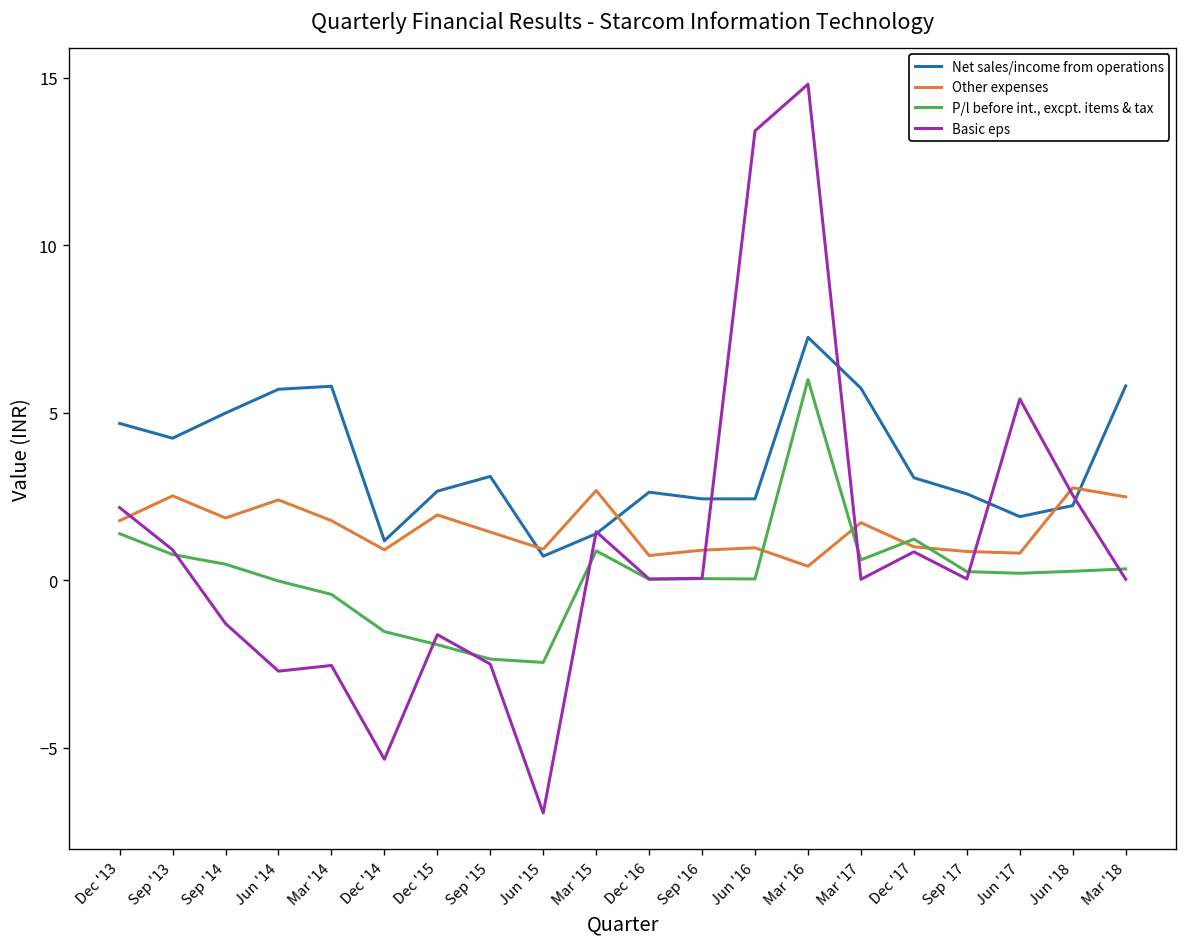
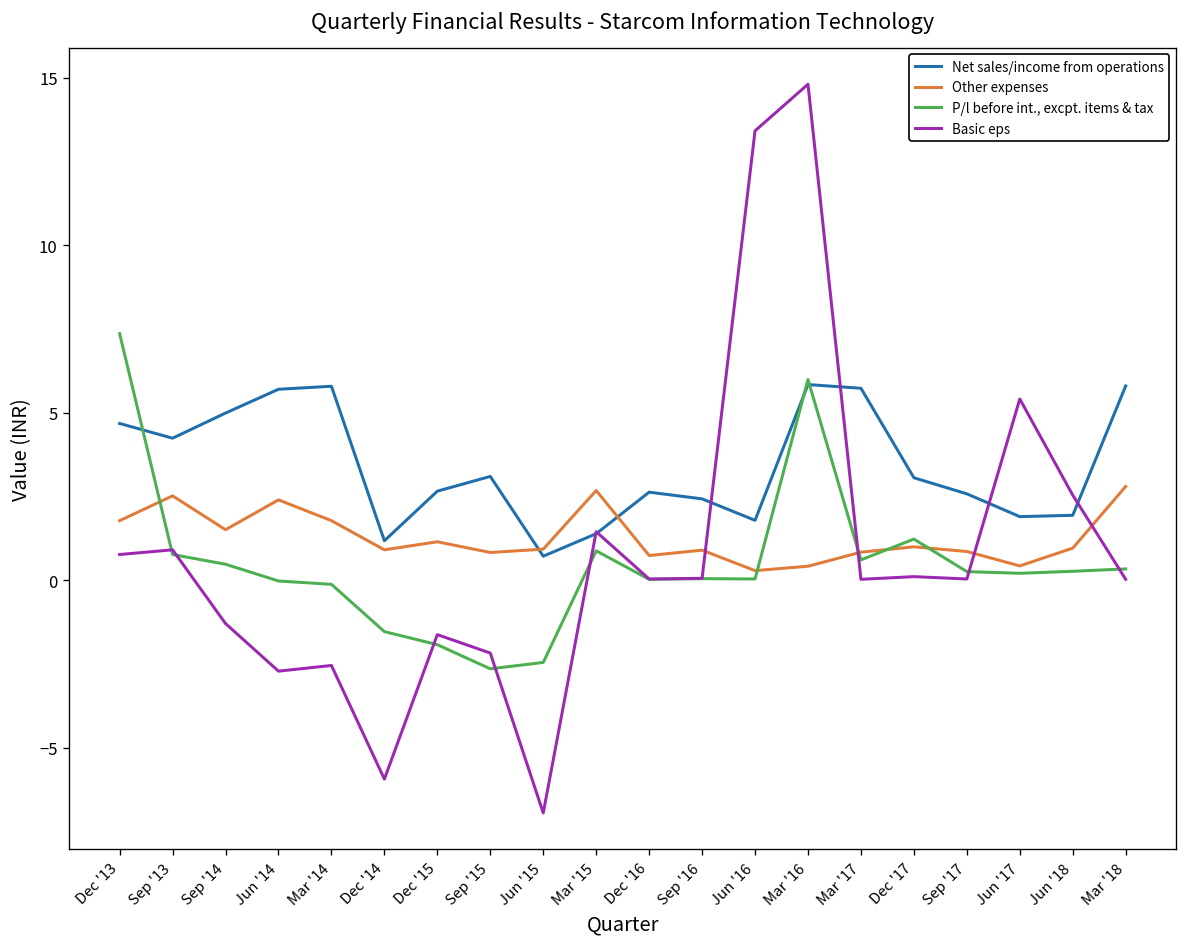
P/l before int., excpt. items & tax, Dec '13: 1.4 -> 7.4
Basic eps, Dec '13: 2.2 -> 0.8
Other expenses, Sep '14: 1.9 -> 1.5
P/l before int., excpt. items & tax, Mar '14: -0.4 -> -0.1
Basic eps, Dec '14: -5.3 -> -5.9
Other expenses, Dec '15: 2.0 -> 1.2
Other expenses, Sep '15: 1.4 -> 0.8
P/l before int., excpt. items & tax, Sep '15: -2.4 -> -2.6
Basic eps, Sep '15: -2.5 -> -2.2
Net sales/income from operations, Jun '16: 2.4 -> 1.8
Other expenses, Jun '16: 1.0 -> 0.3
Net sales/income from operations, Mar '16: 7.3 -> 5.8
Other expenses, Mar '17: 1.7 -> 0.8
Basic eps, Dec '17: 0.9 -> 0.1
Other expenses, Jun '17: 0.8 -> 0.4
Net sales/income from operations, Jun '18: 2.2 -> 1.9
Other expenses, Jun '18: 2.8 -> 1.0
Other expenses, Mar '18: 2.5 -> 2.8
